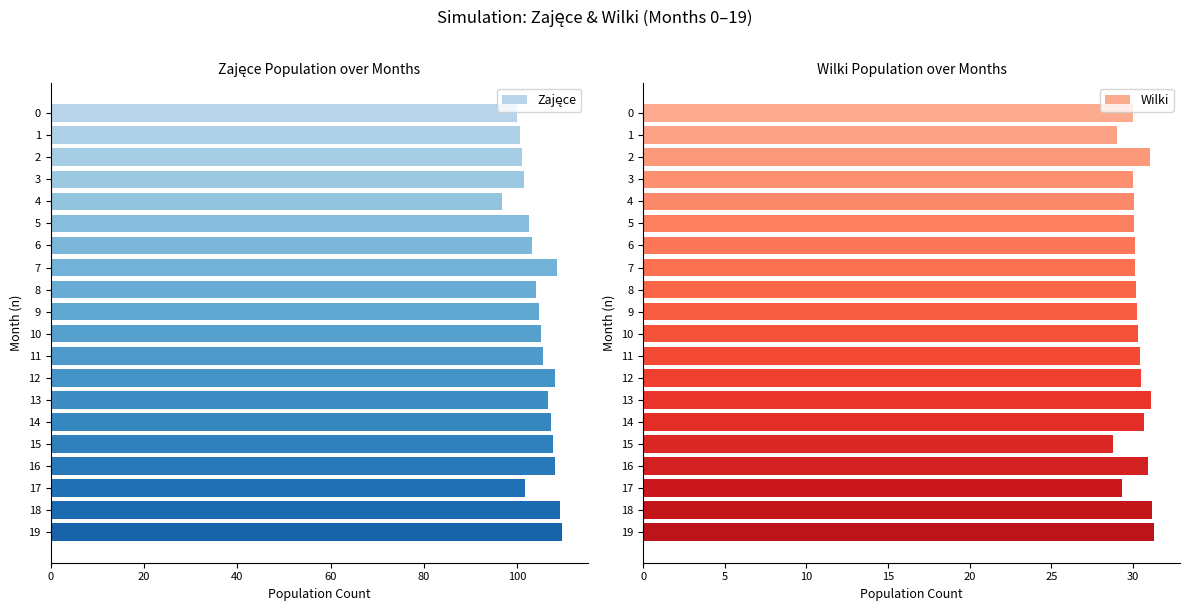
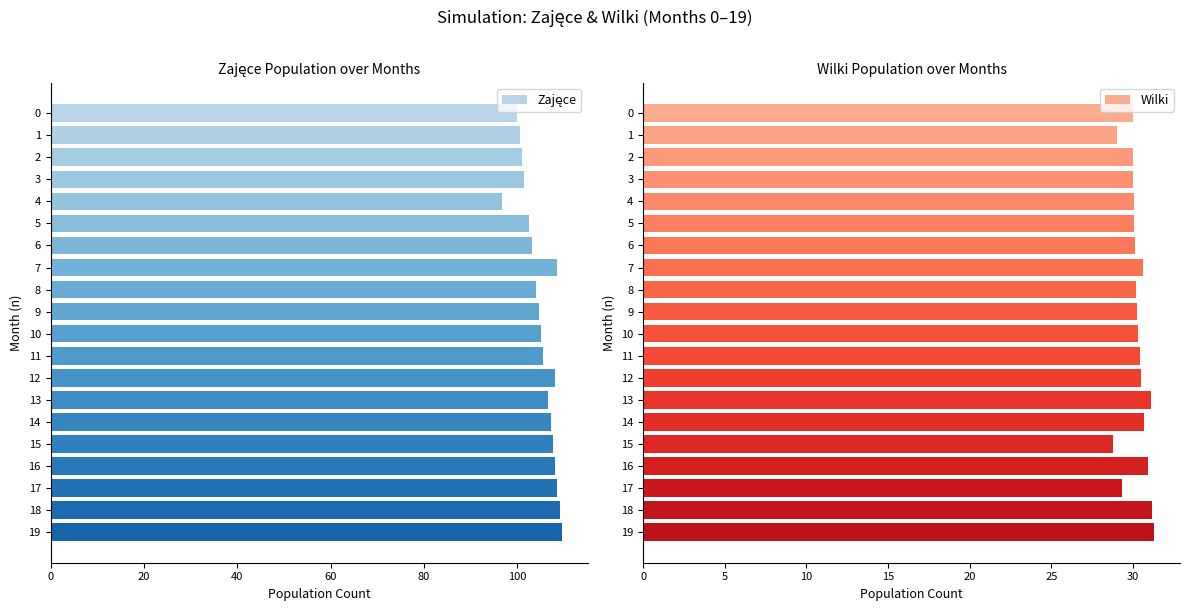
Zajęce Population over Months, 17: 102 -> 109
Wilki Population over Months, 2: 31.0 -> 30.0
Wilki Population over Months, 7: 30.2 -> 30.7
